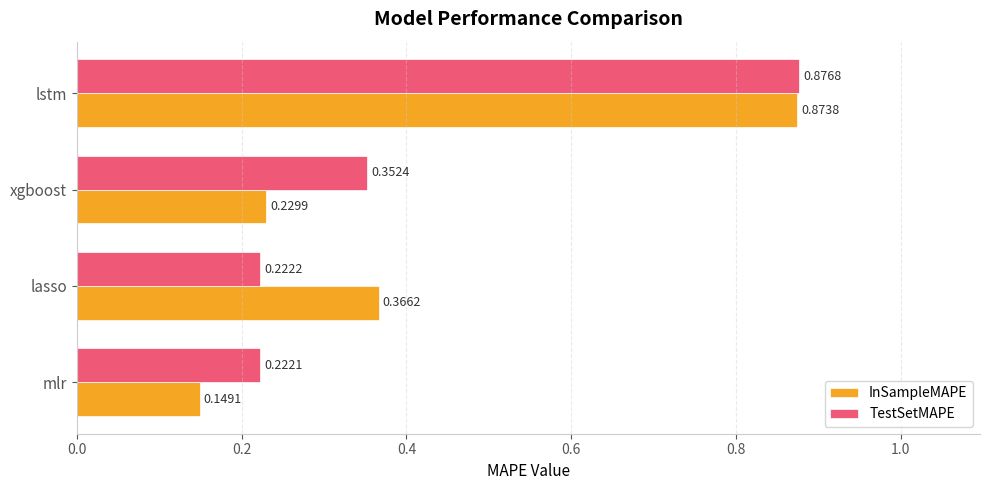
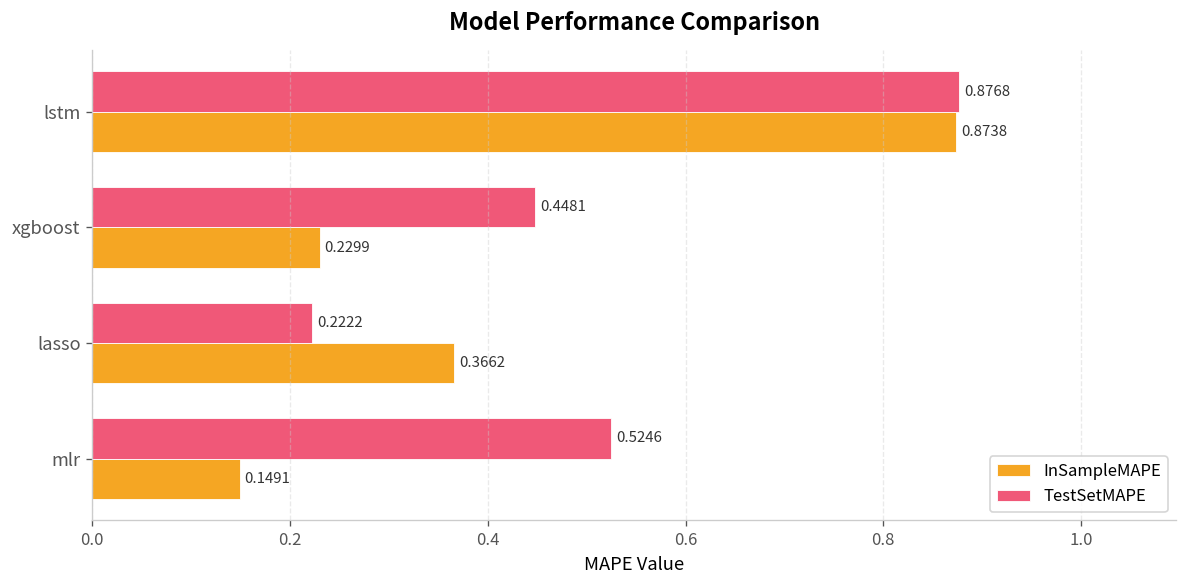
TestSetMAPE, xgboost: 0.3524 -> 0.4481
TestSetMAPE, mlr: 0.2221 -> 0.5246
